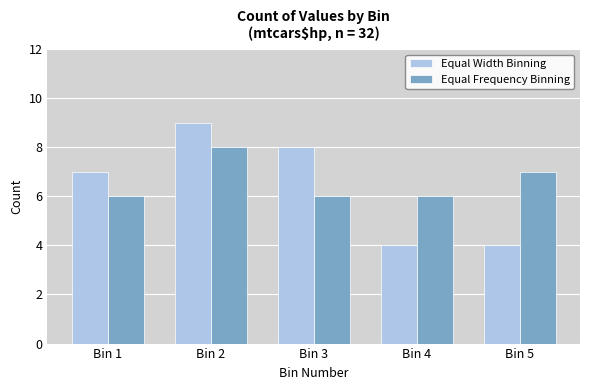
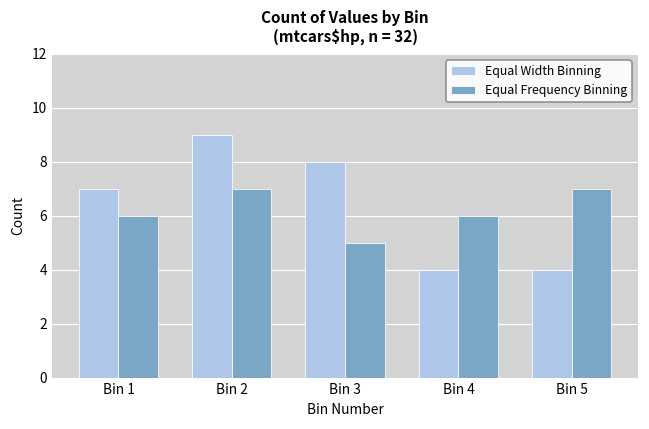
Equal Frequency Binning, Bin 2: 8 -> 7
Equal Frequency Binning, Bin 3: 6 -> 5
